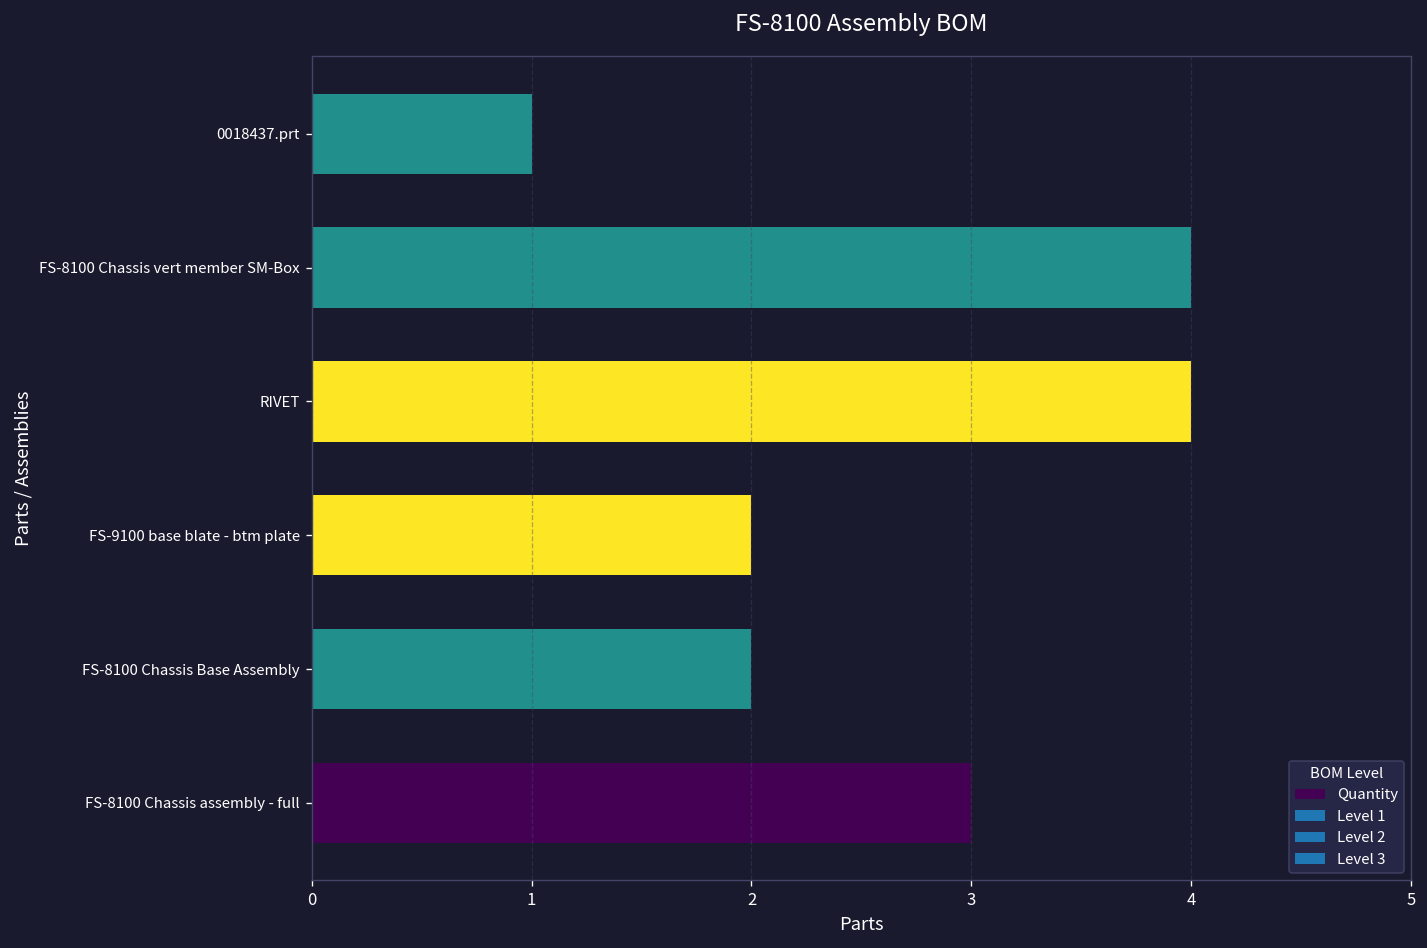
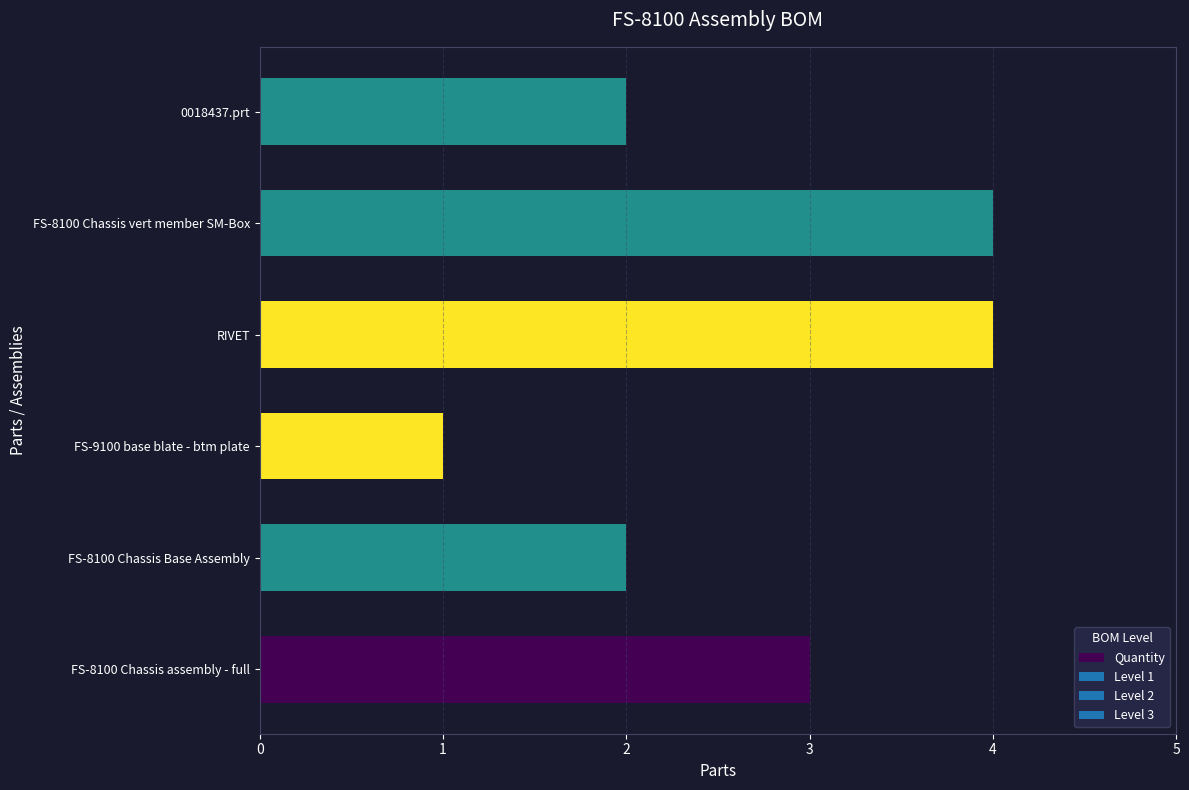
0018437.prt: 1 -> 2
FS-9100 base blate - btm plate: 2 -> 1
